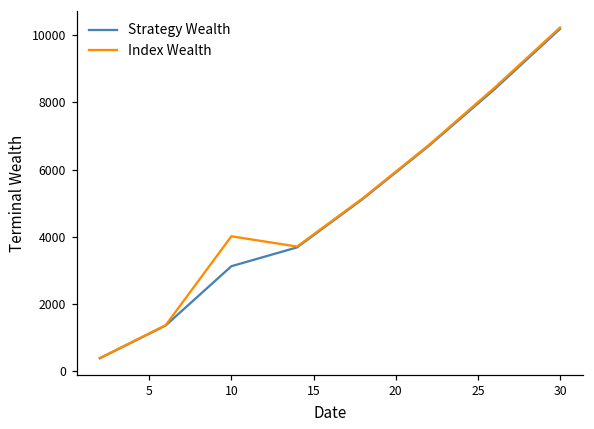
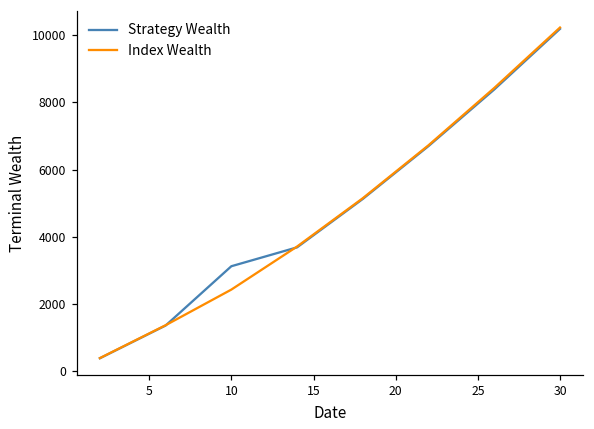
Index Wealth, 10: 4000 -> 2400
